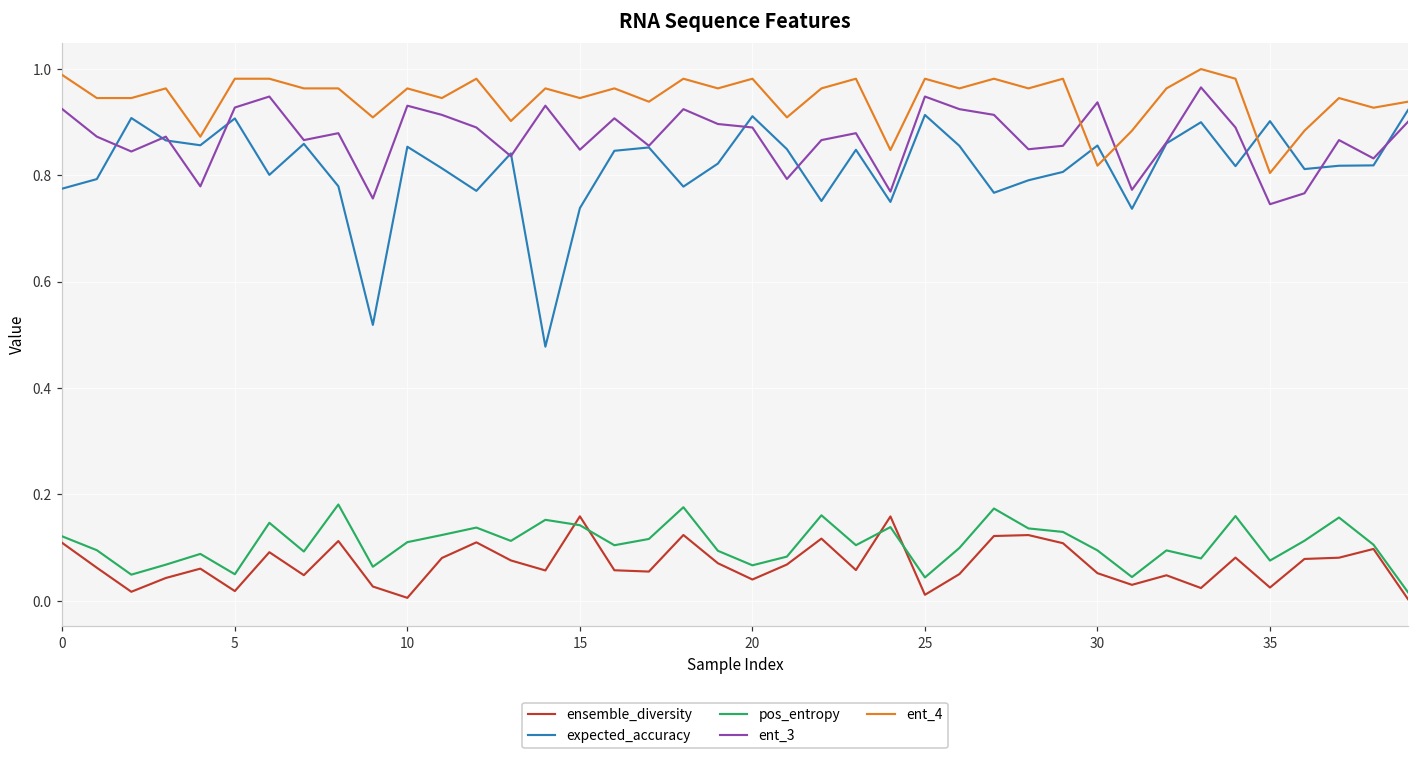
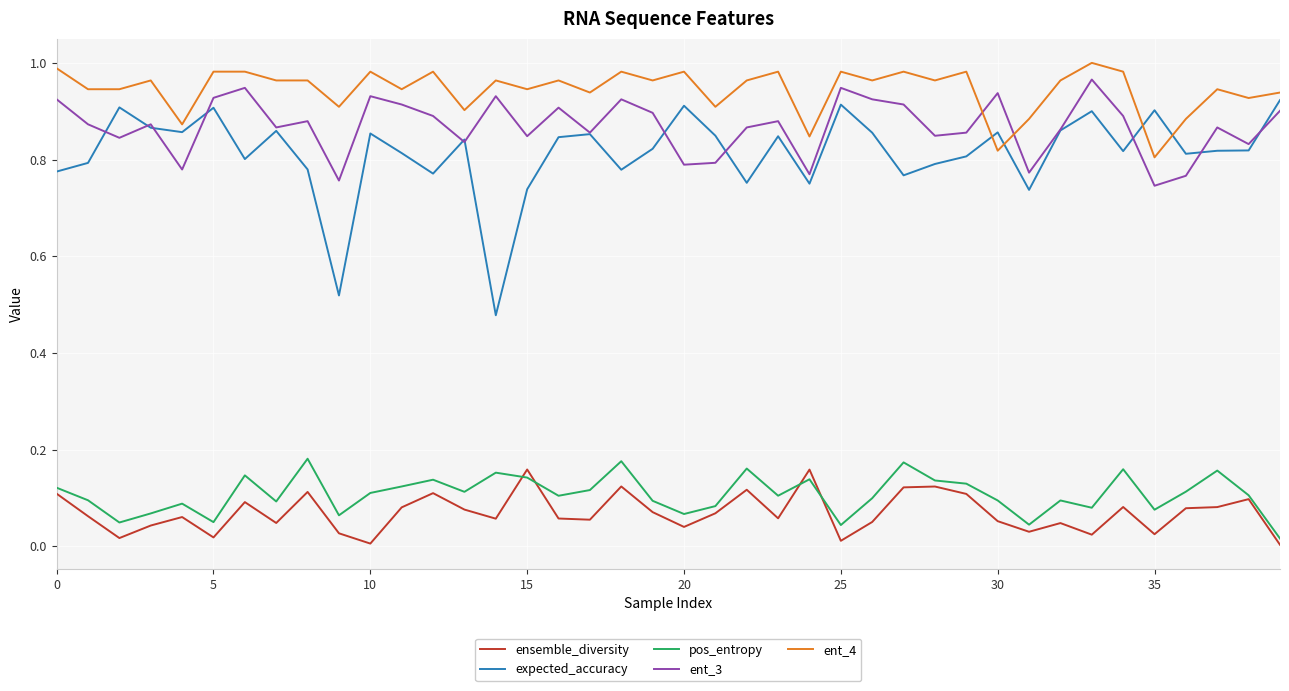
ent_4, 10: 0.96 -> 0.98
ent_3, 20: 0.89 -> 0.79
